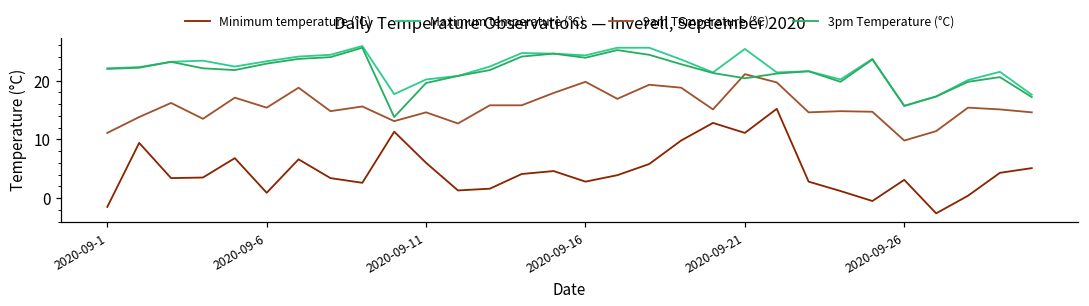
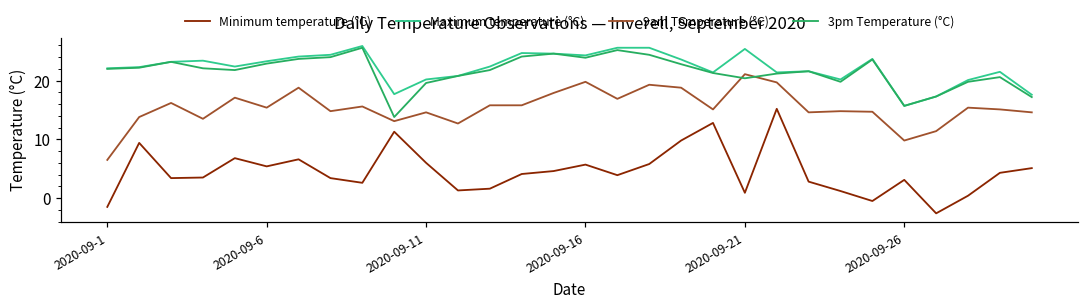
9am Temperature (°C), 2020-09-1: 11 -> 7
Minimum temperature (°C), 2020-09-6: 1 -> 5
Minimum temperature (°C), 2020-09-16: 3 -> 6
Minimum temperature (°C), 2020-09-21: 11 -> 1
